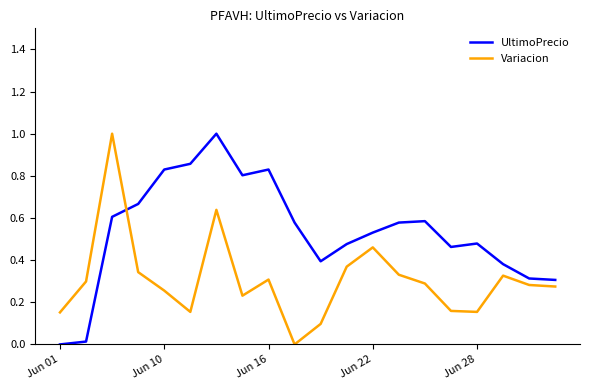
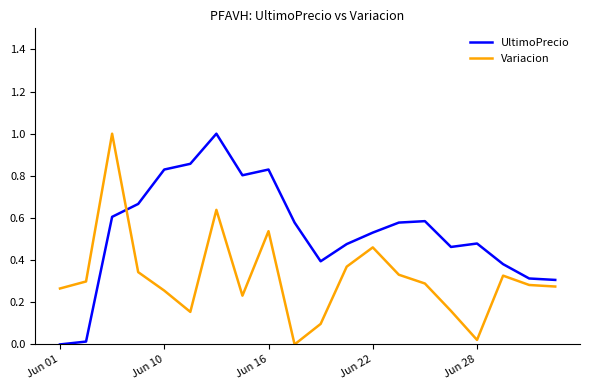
Variacion, Jun 01: 0.15 -> 0.27
Variacion, Jun 16: 0.31 -> 0.54
Variacion, Jun 28: 0.15 -> 0.02
